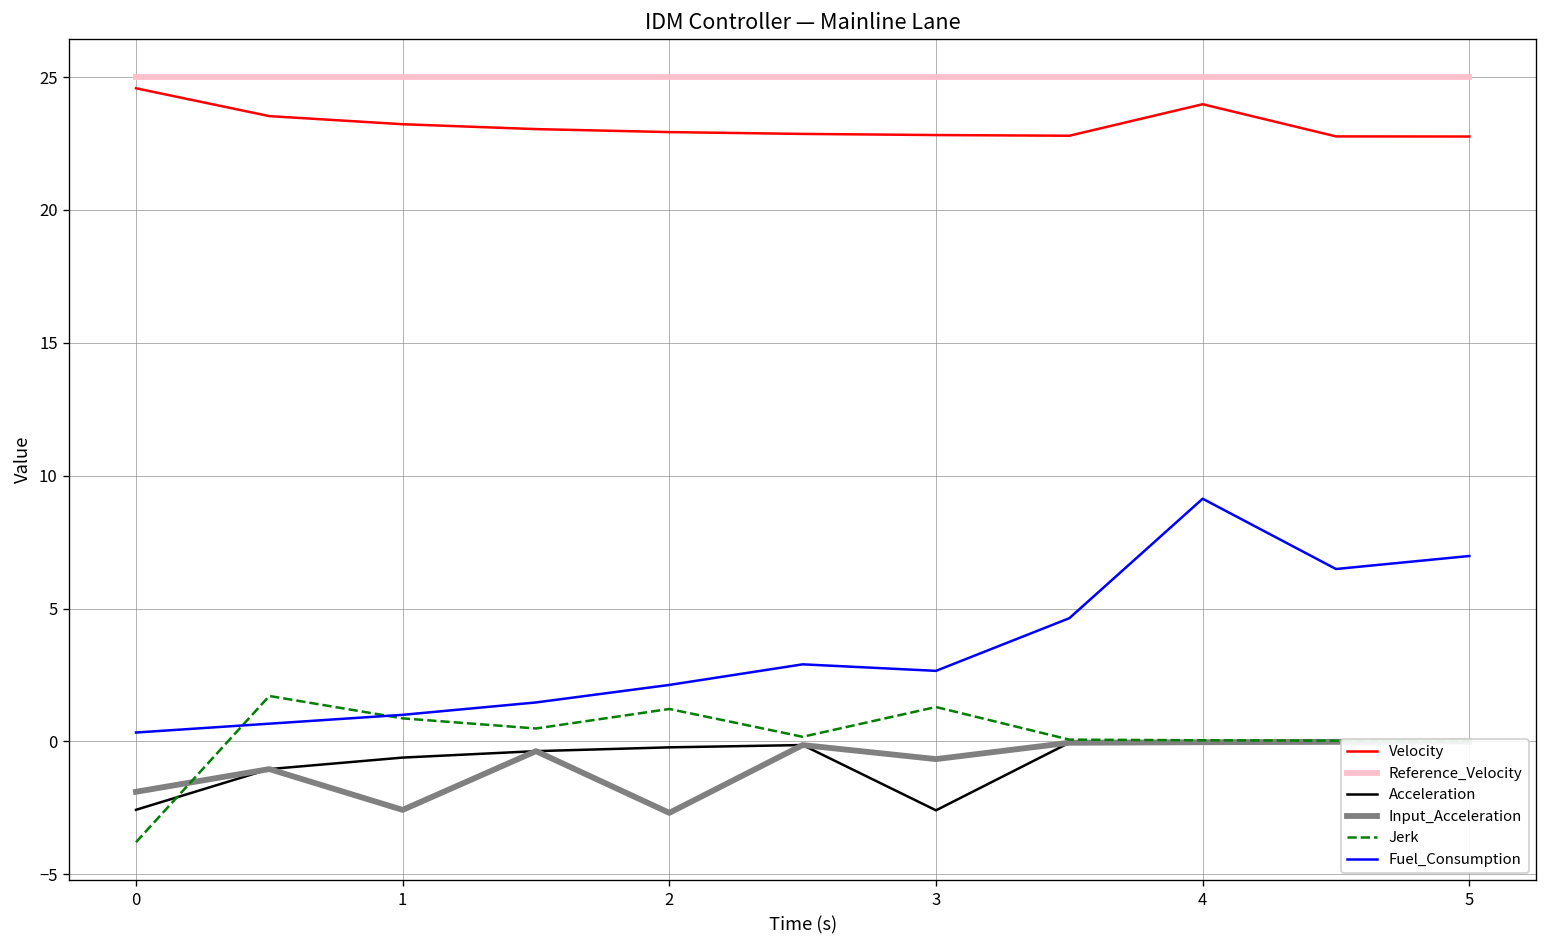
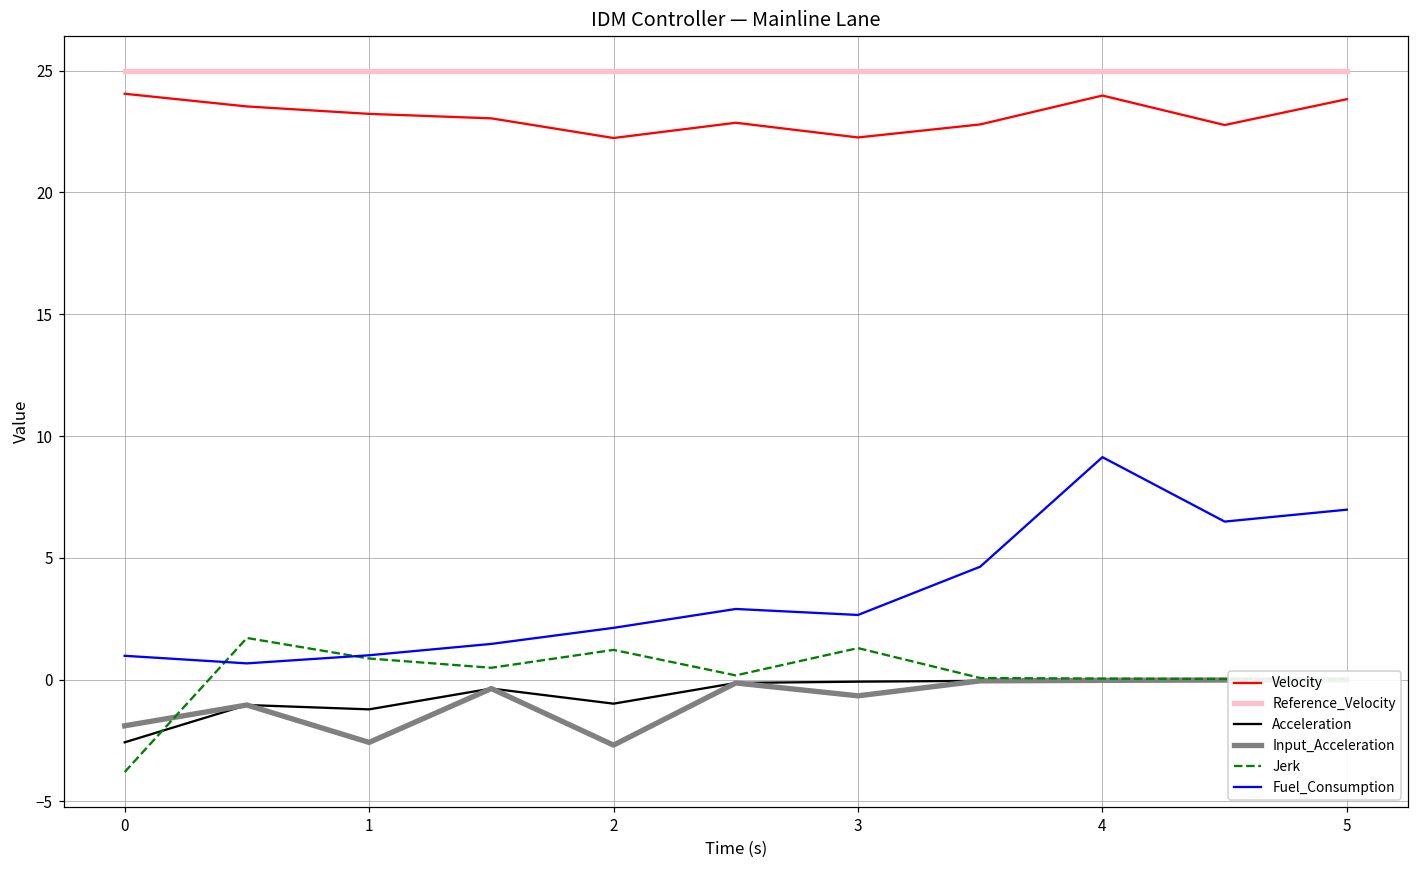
Velocity, 0: 24.6 -> 24.1
Fuel_Consumption, 0: 0.3 -> 1.0
Acceleration, 1: -0.6 -> -1.2
Velocity, 2: 22.9 -> 22.2
Acceleration, 2: -0.2 -> -1.0
Velocity, 3: 22.8 -> 22.3
Acceleration, 3: -2.6 -> -0.1
Velocity, 5: 22.8 -> 23.8
